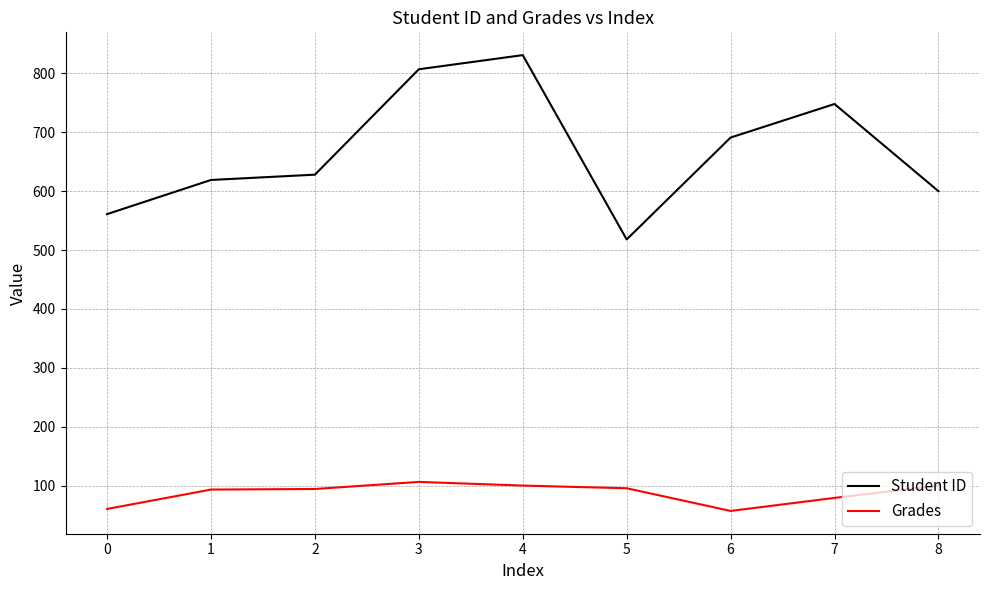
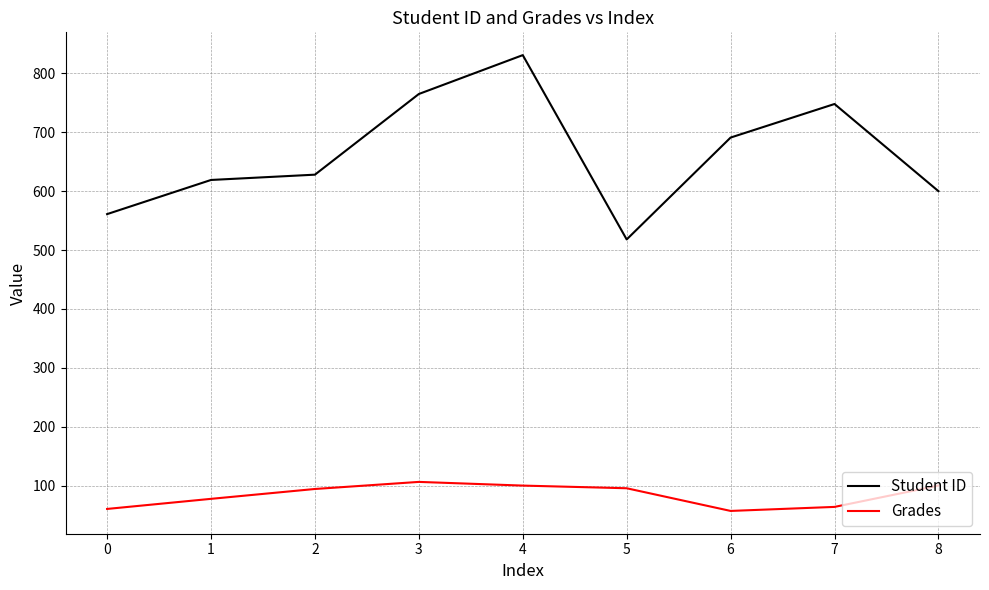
Grades, 1: 90 -> 80
Student ID, 3: 810 -> 770
Grades, 7: 80 -> 60
